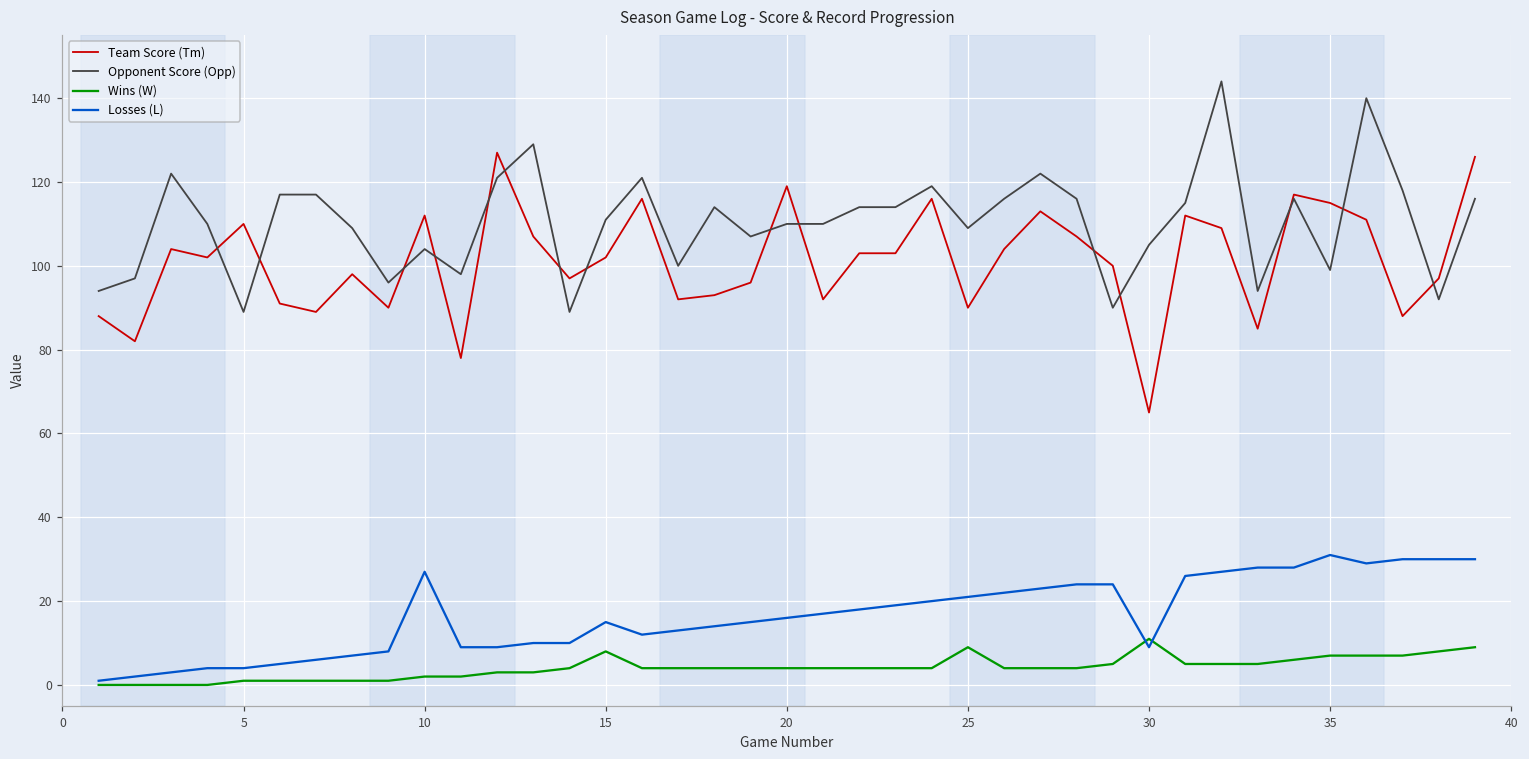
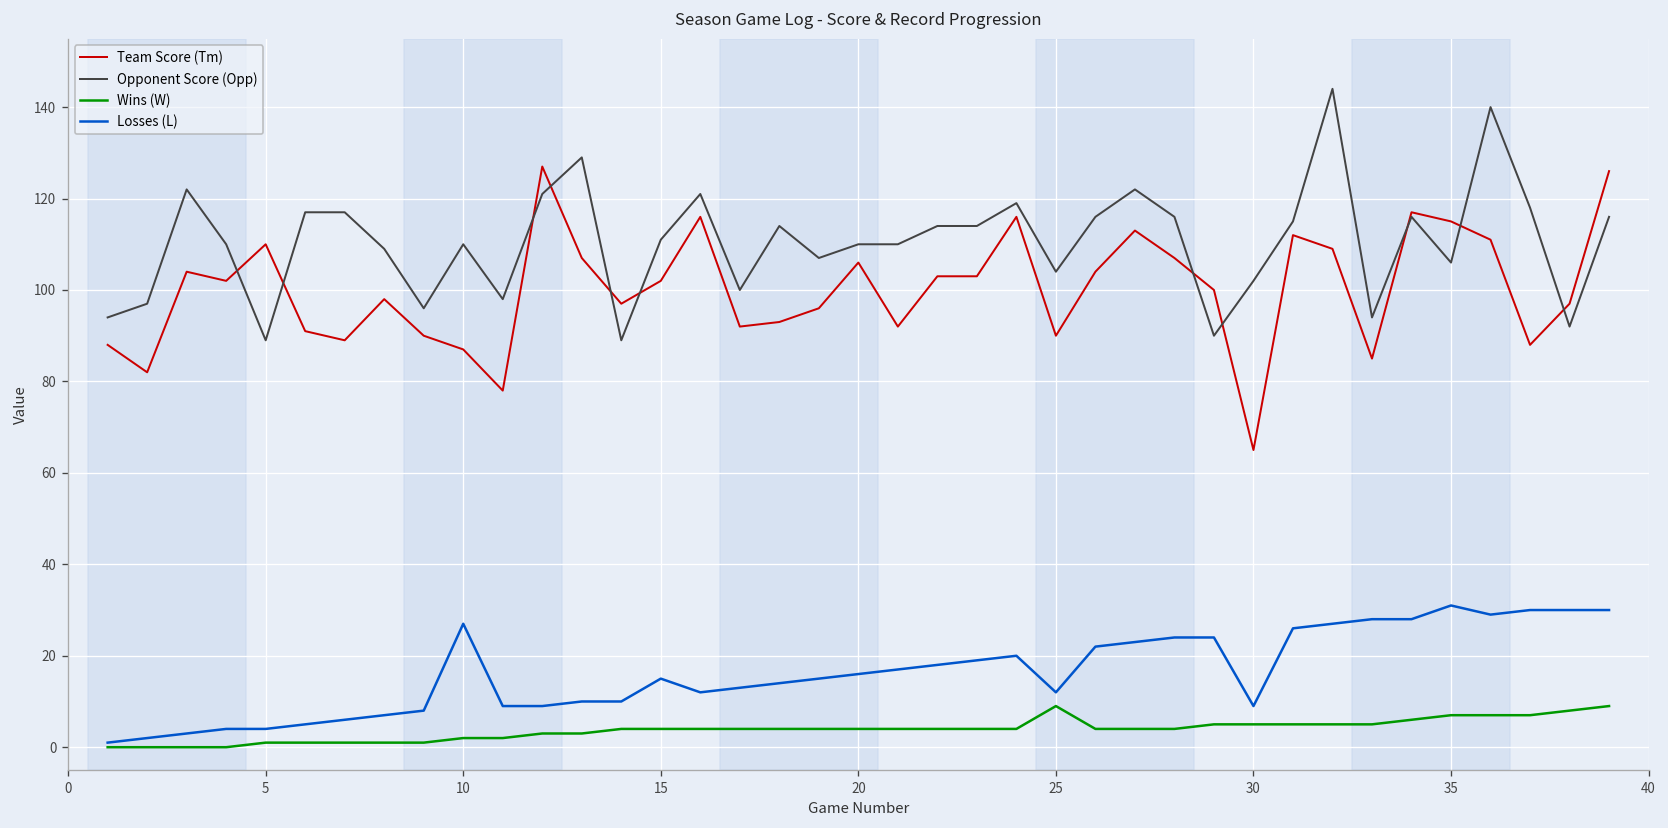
Team Score (Tm), 10: 112 -> 87
Opponent Score (Opp), 10: 104 -> 110
Wins (W), 15: 8 -> 4
Team Score (Tm), 20: 119 -> 106
Opponent Score (Opp), 25: 109 -> 104
Losses (L), 25: 21 -> 12
Opponent Score (Opp), 30: 105 -> 102
Wins (W), 30: 11 -> 5
Opponent Score (Opp), 35: 99 -> 106
